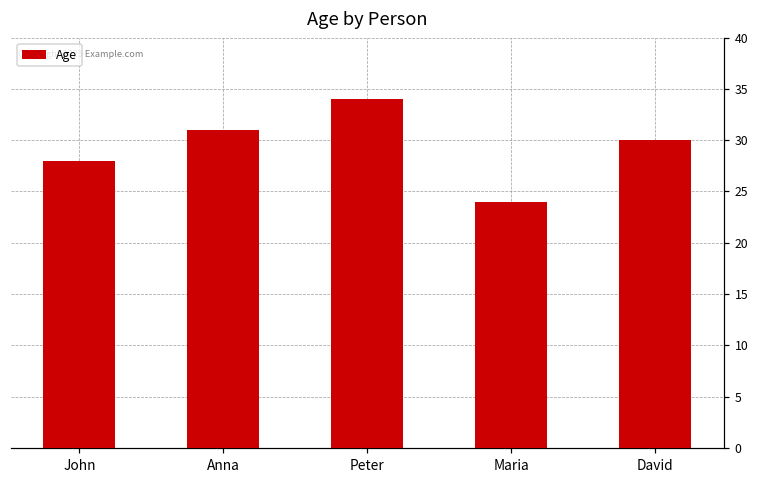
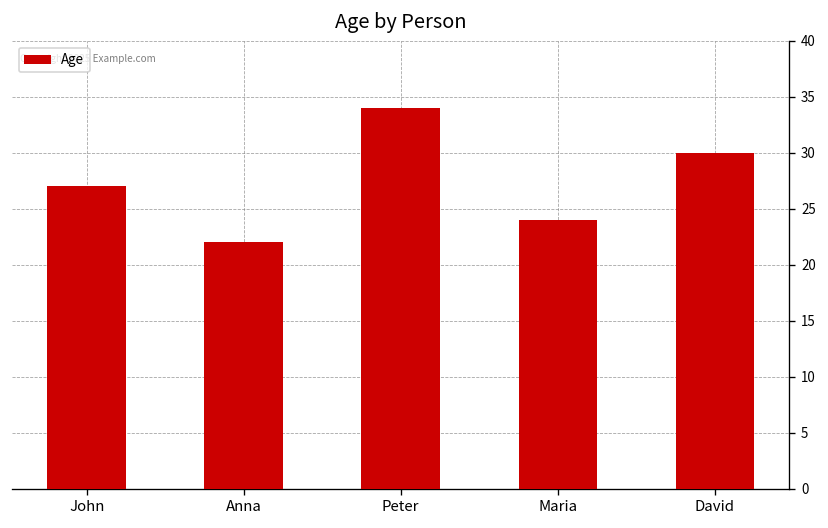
John: 28 -> 27
Anna: 31 -> 22
